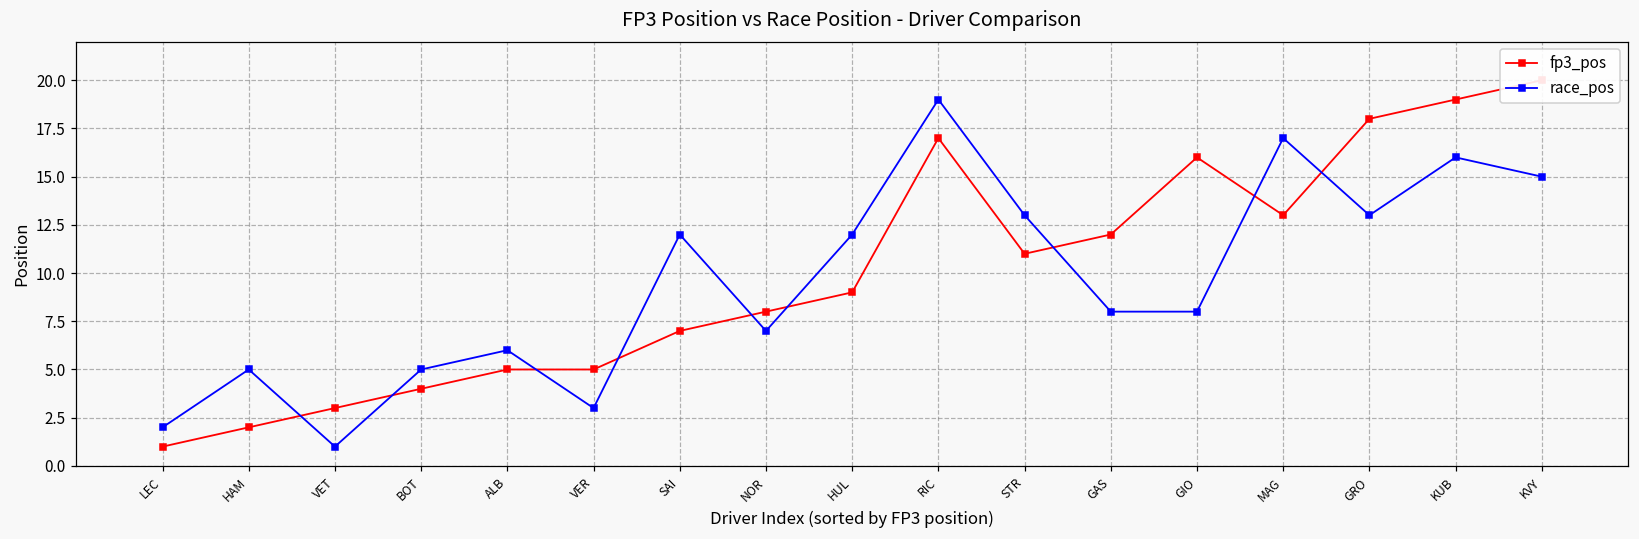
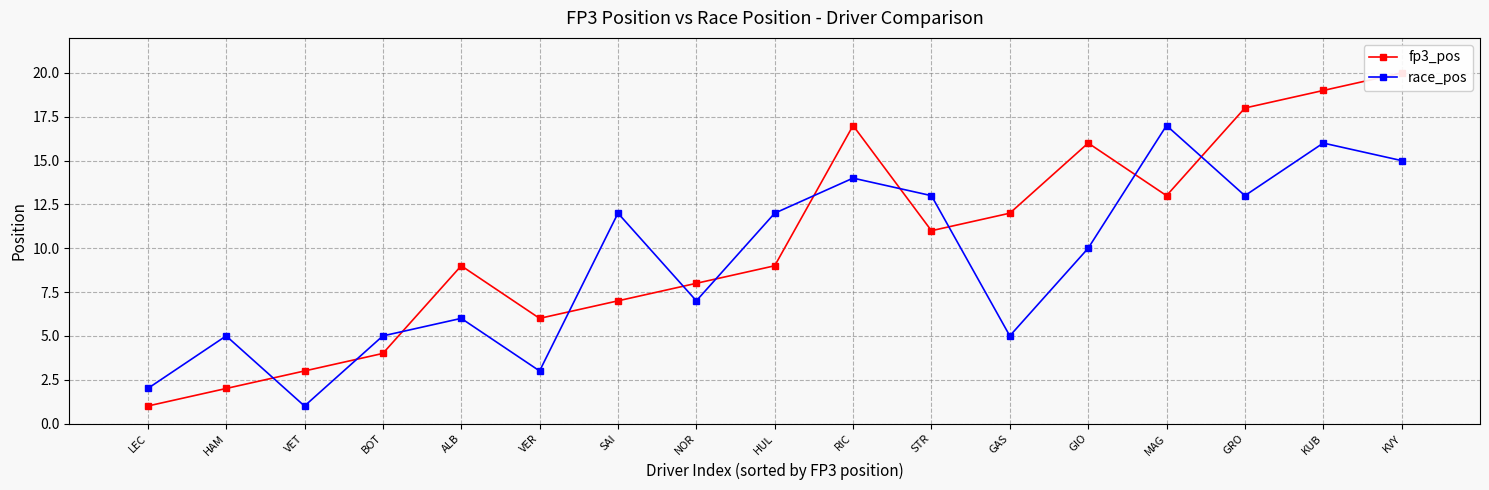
fp3_pos, ALB: 5 -> 9
fp3_pos, VER: 5 -> 6
race_pos, RIC: 19 -> 14
race_pos, GAS: 8 -> 5
race_pos, GIO: 8 -> 10
